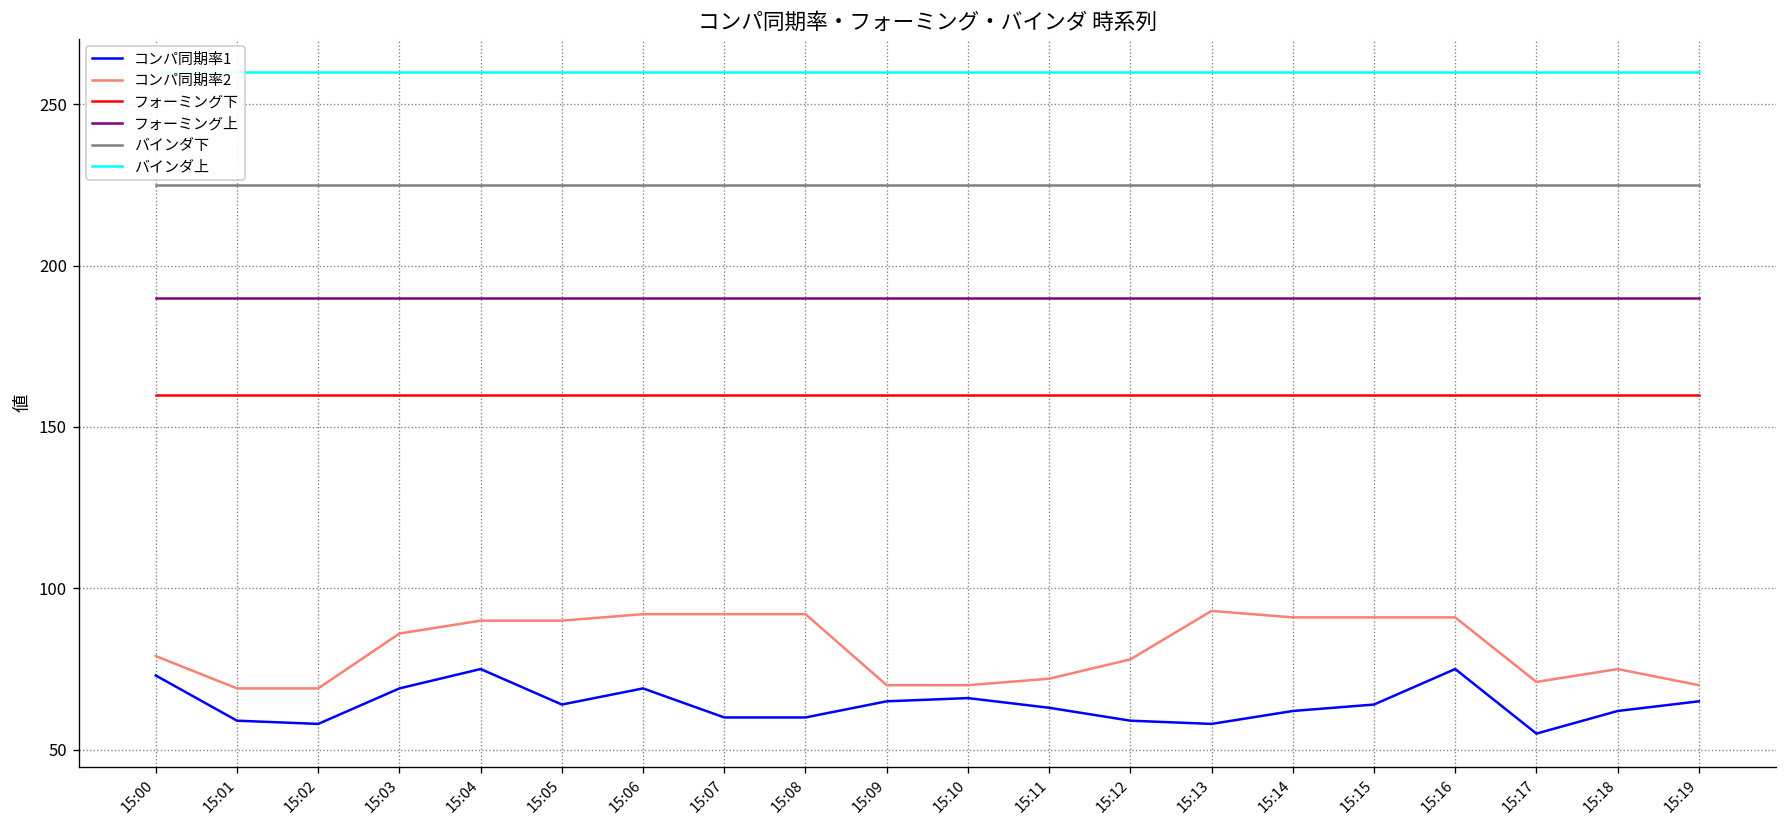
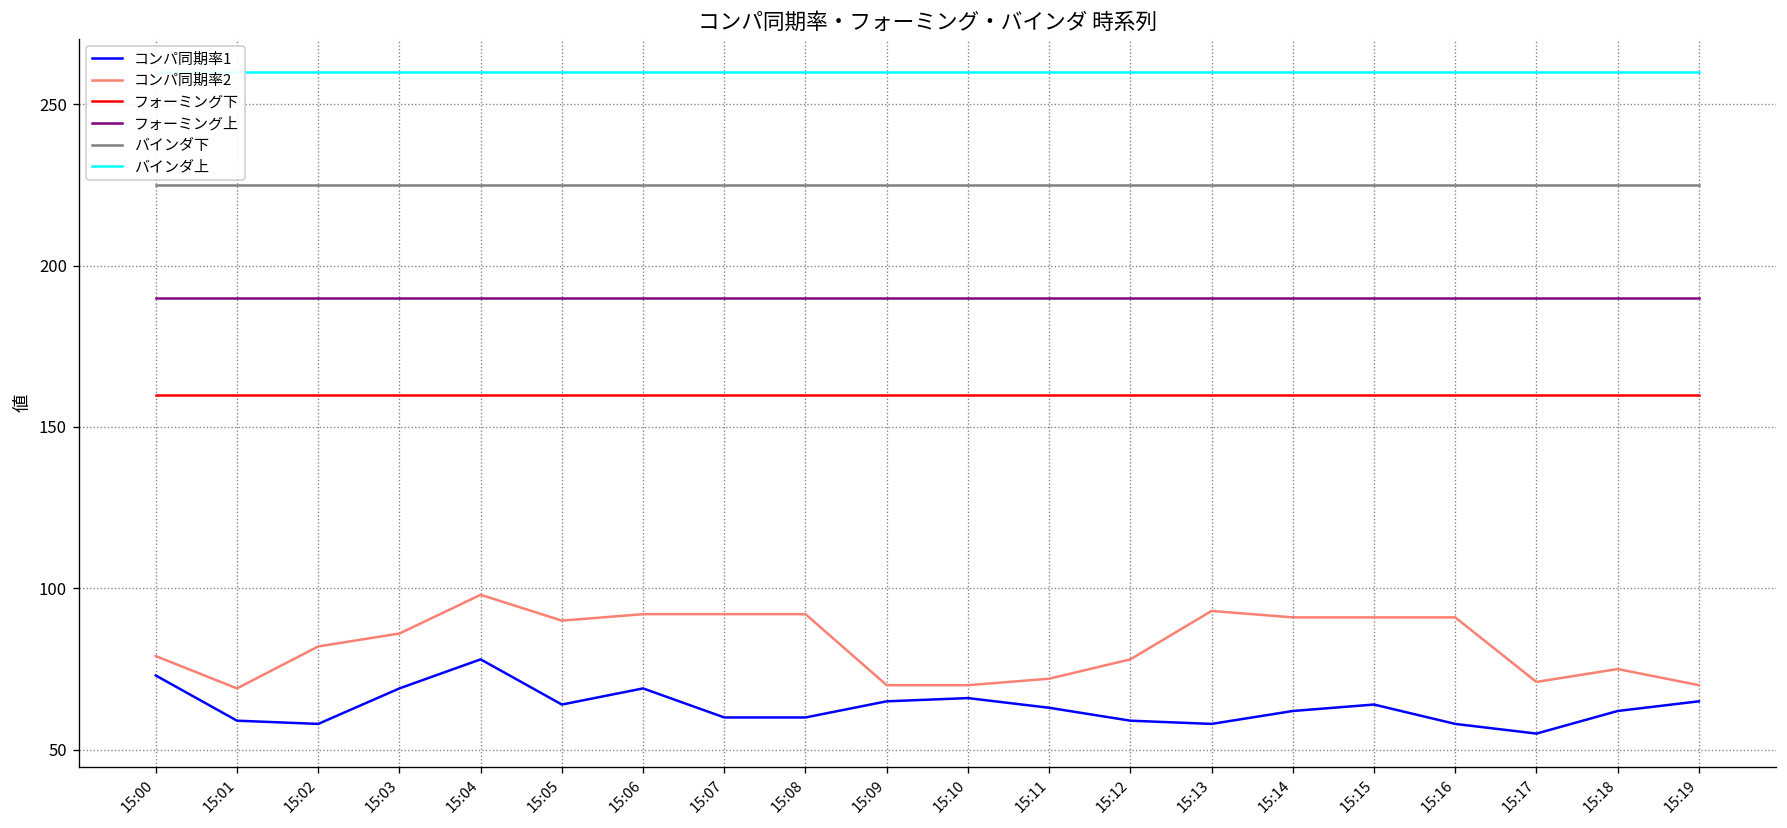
コンパ同期率2, 15:02: 69 -> 82
コンパ同期率1, 15:04: 75 -> 78
コンパ同期率2, 15:04: 90 -> 98
コンパ同期率1, 15:16: 75 -> 58
